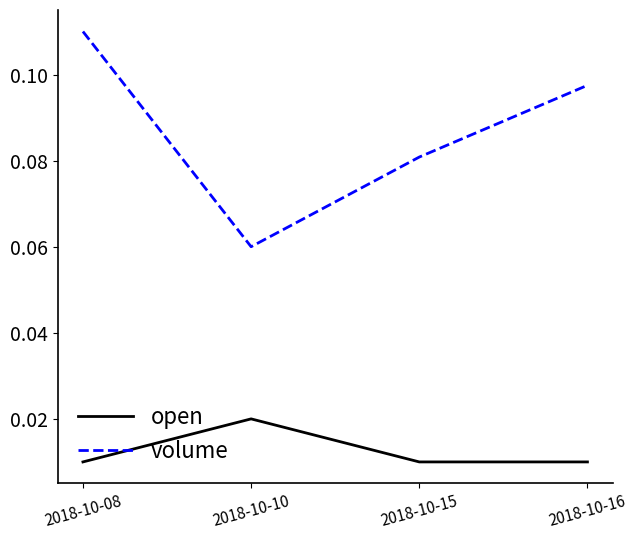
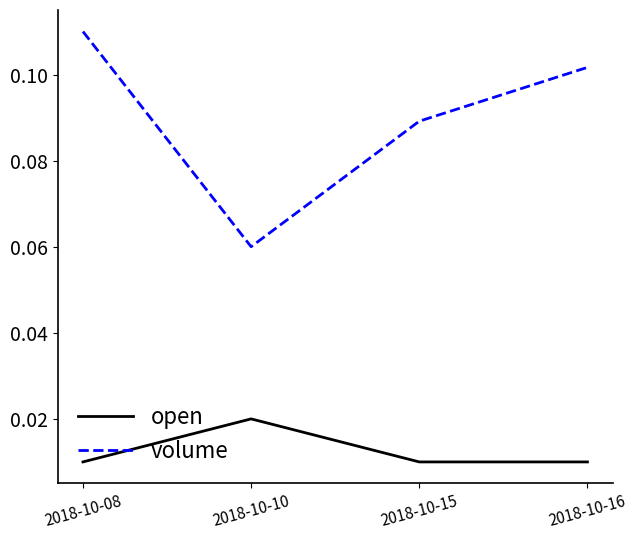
volume, 2018-10-15: 0.081 -> 0.089
volume, 2018-10-16: 0.098 -> 0.102
